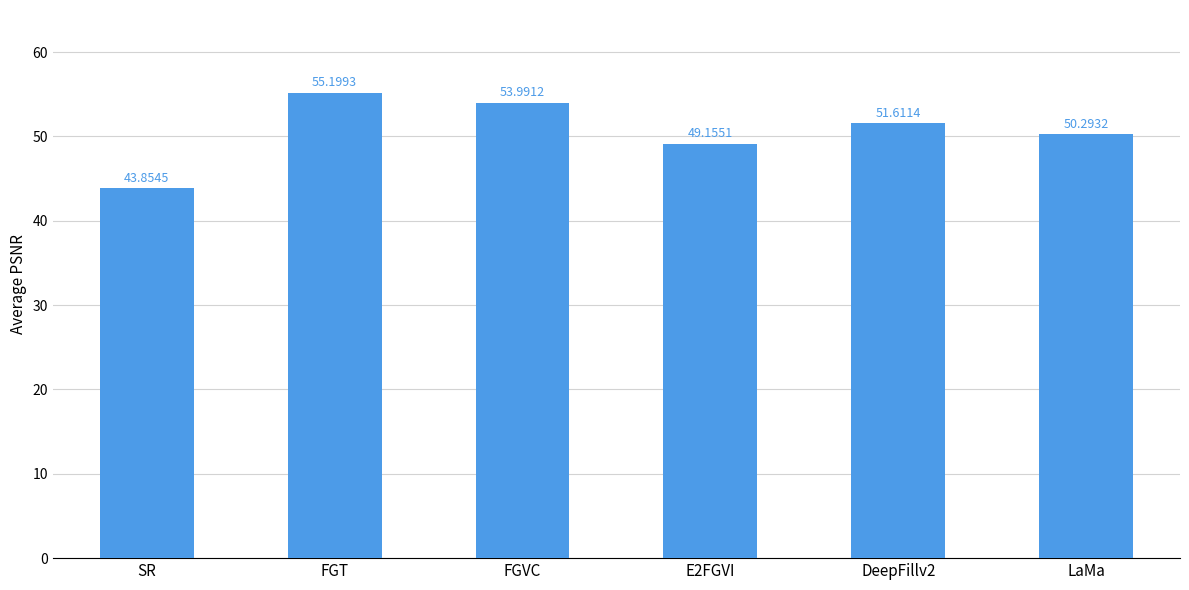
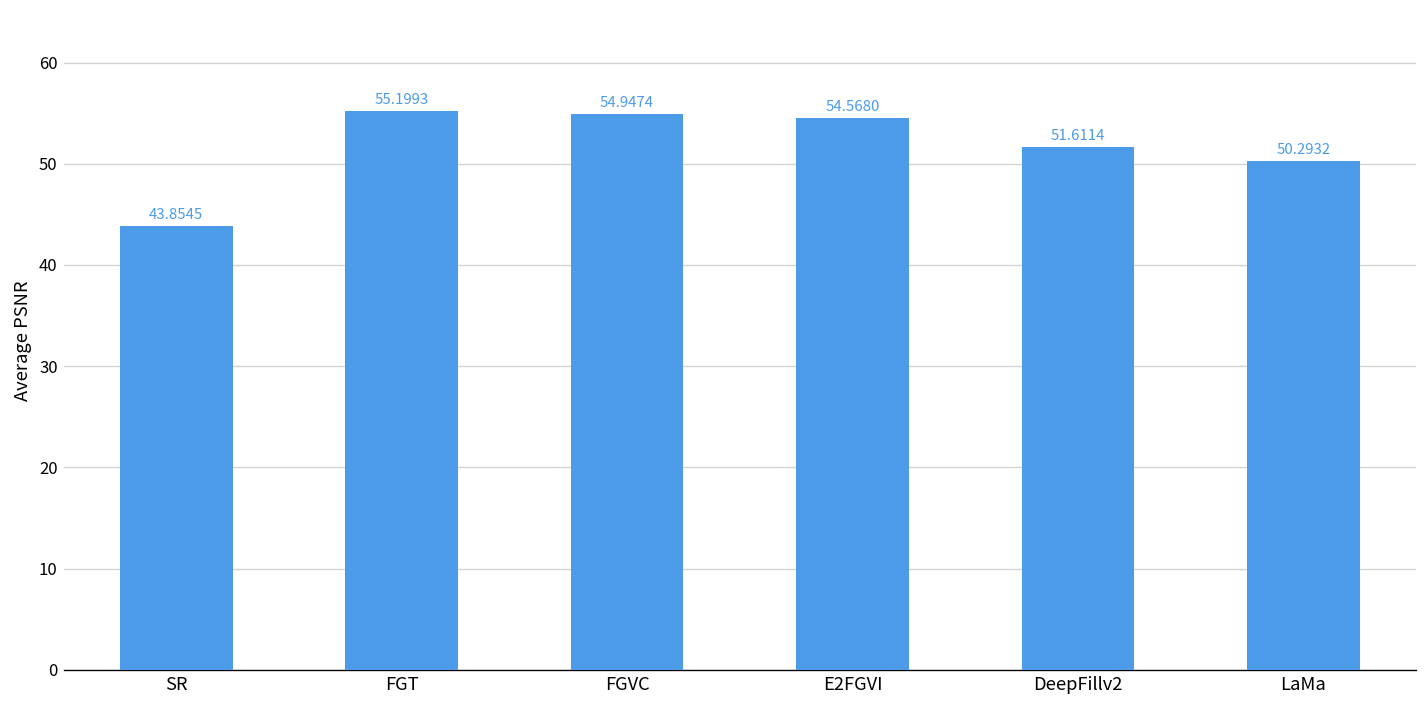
FGVC: 53.9912 -> 54.9474
E2FGVI: 49.1551 -> 54.5680
